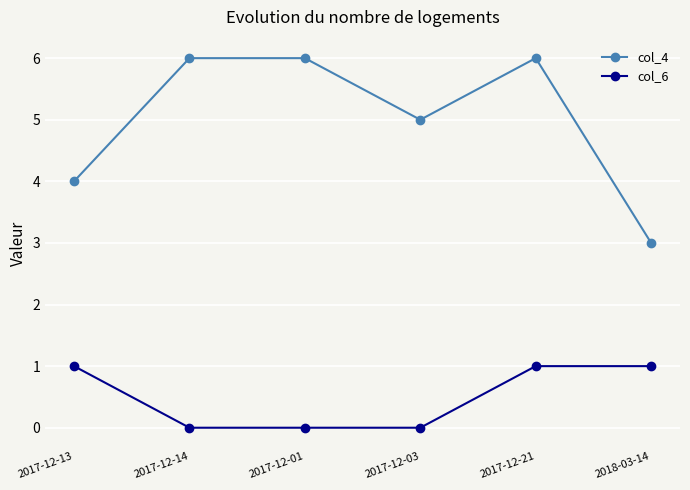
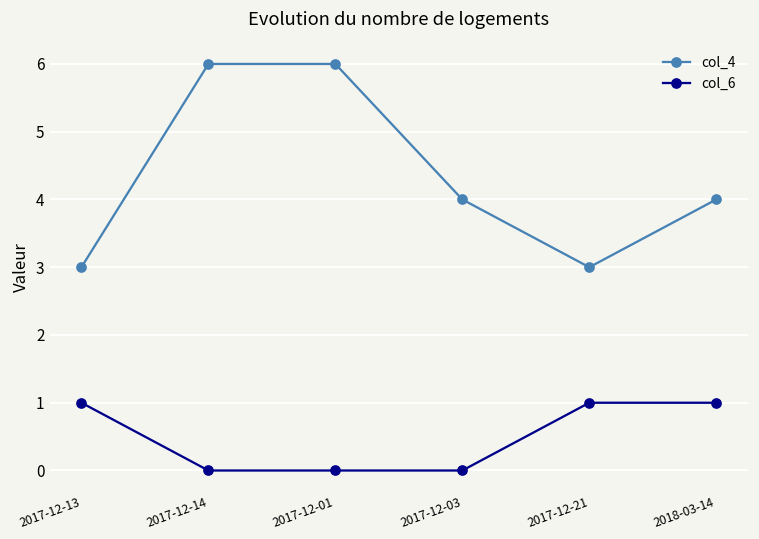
col_4, 2017-12-13: 4 -> 3
col_4, 2017-12-03: 5 -> 4
col_4, 2017-12-21: 6 -> 3
col_4, 2018-03-14: 3 -> 4
